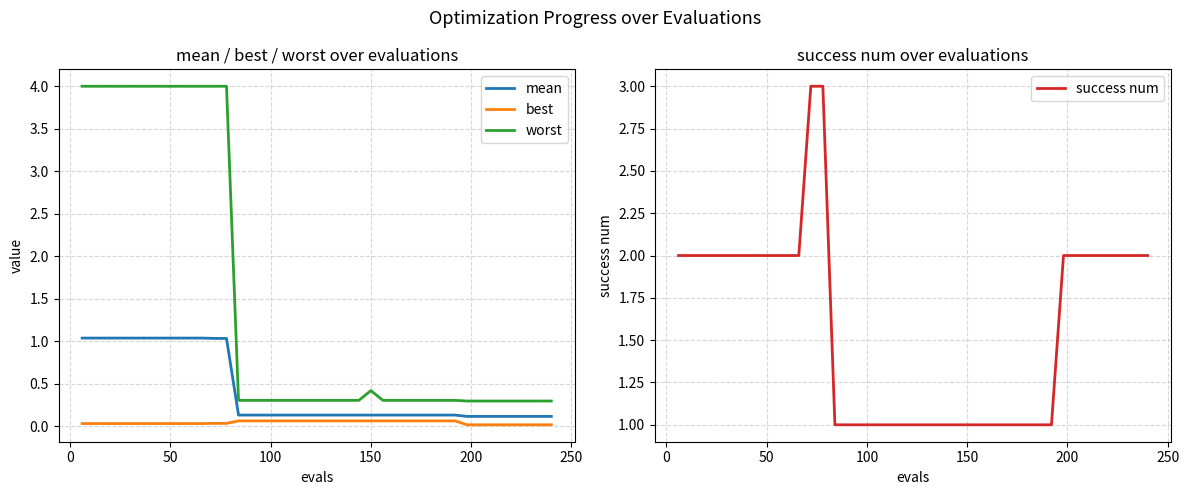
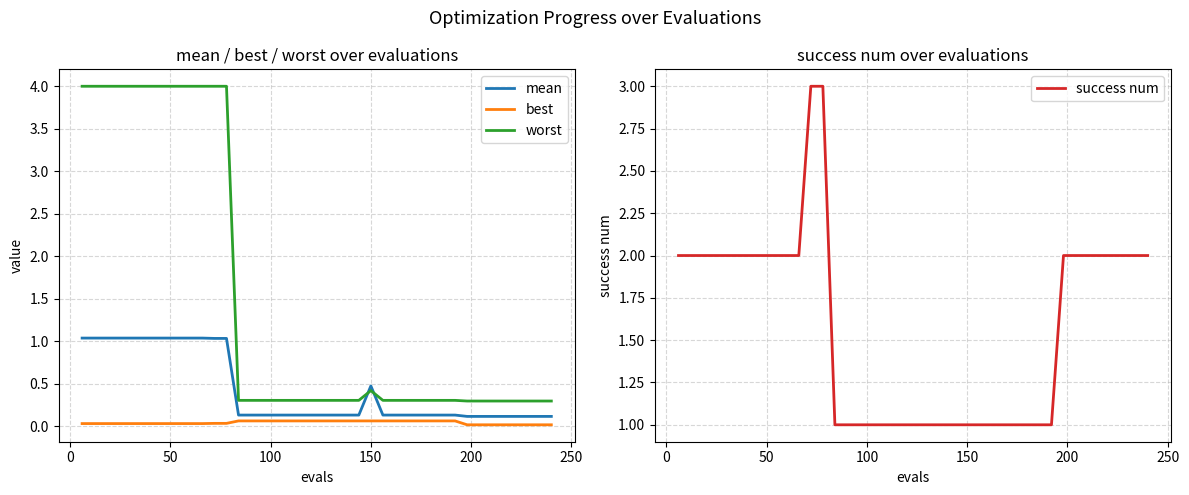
mean / best / worst over evaluations, mean, 150: 0.1 -> 0.5
